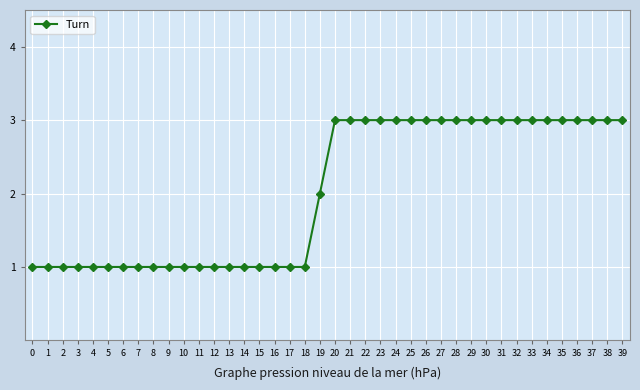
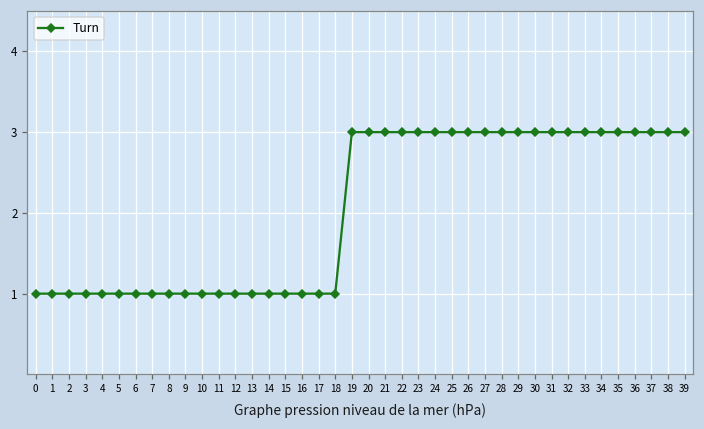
19: 2 -> 3
